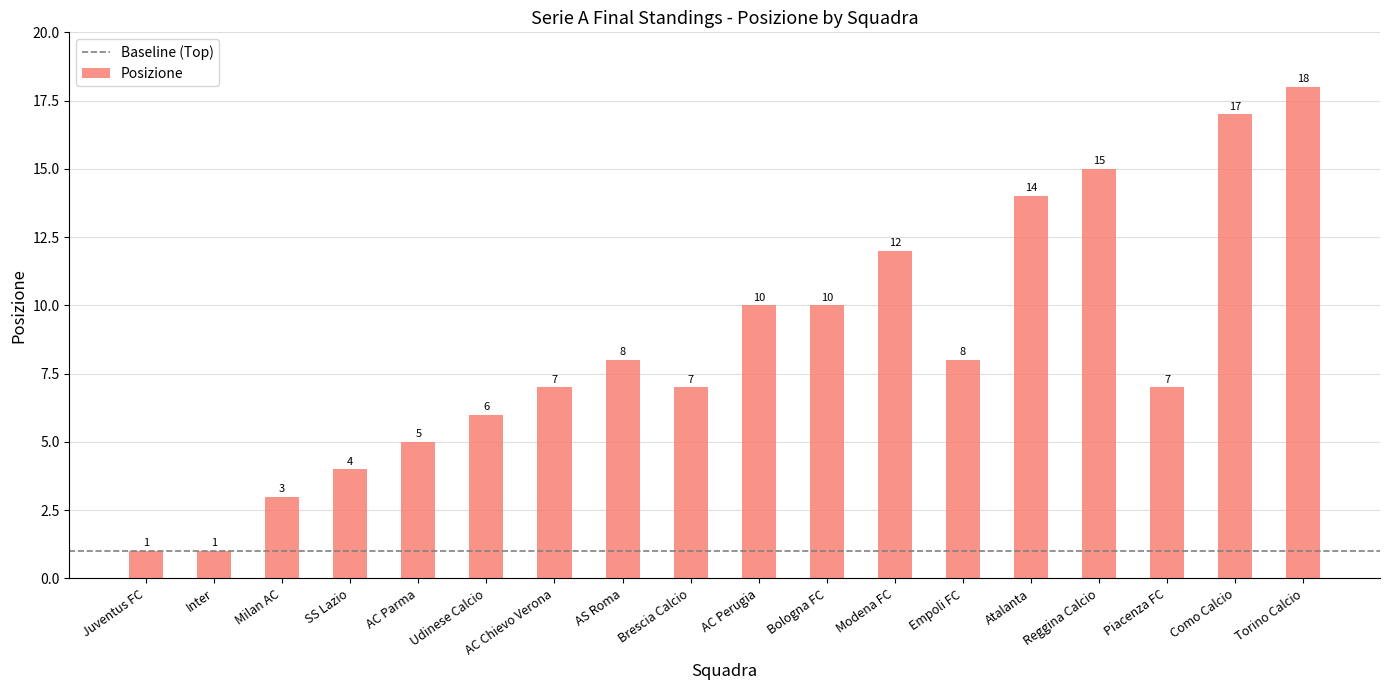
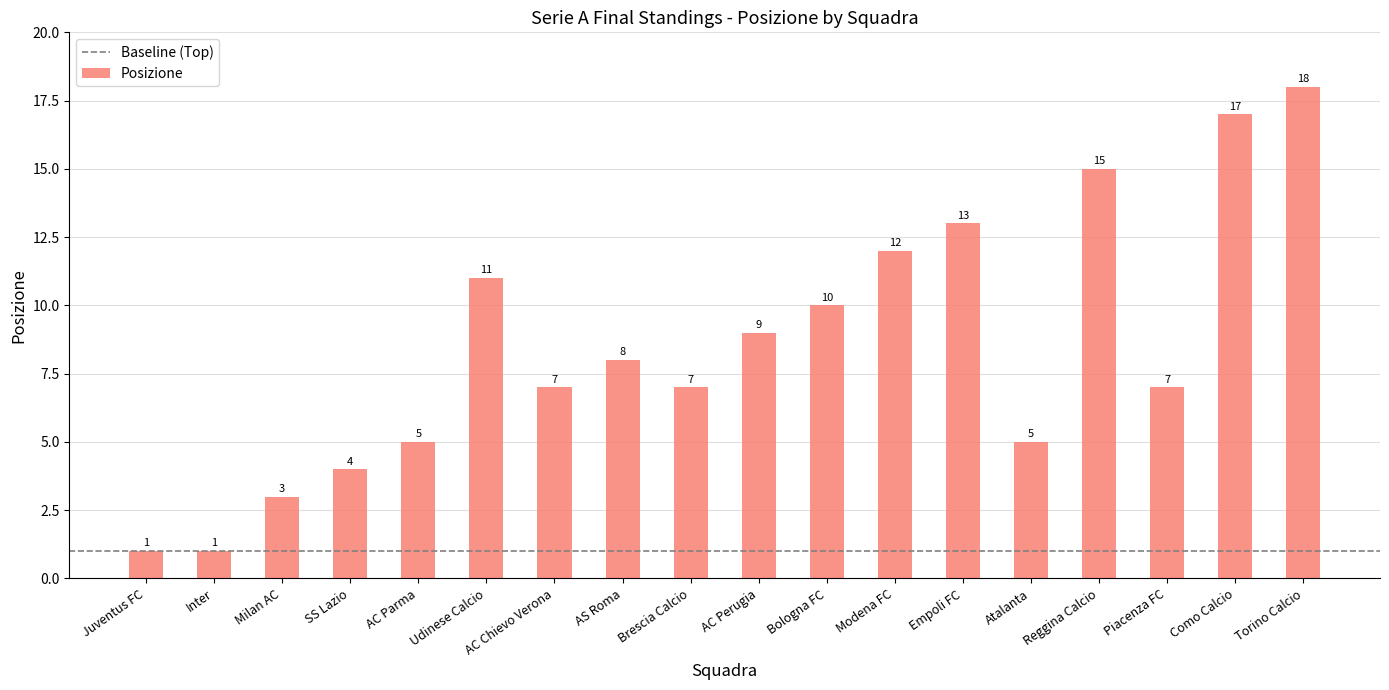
Udinese Calcio: 6 -> 11
AC Perugia: 10 -> 9
Empoli FC: 8 -> 13
Atalanta: 14 -> 5
